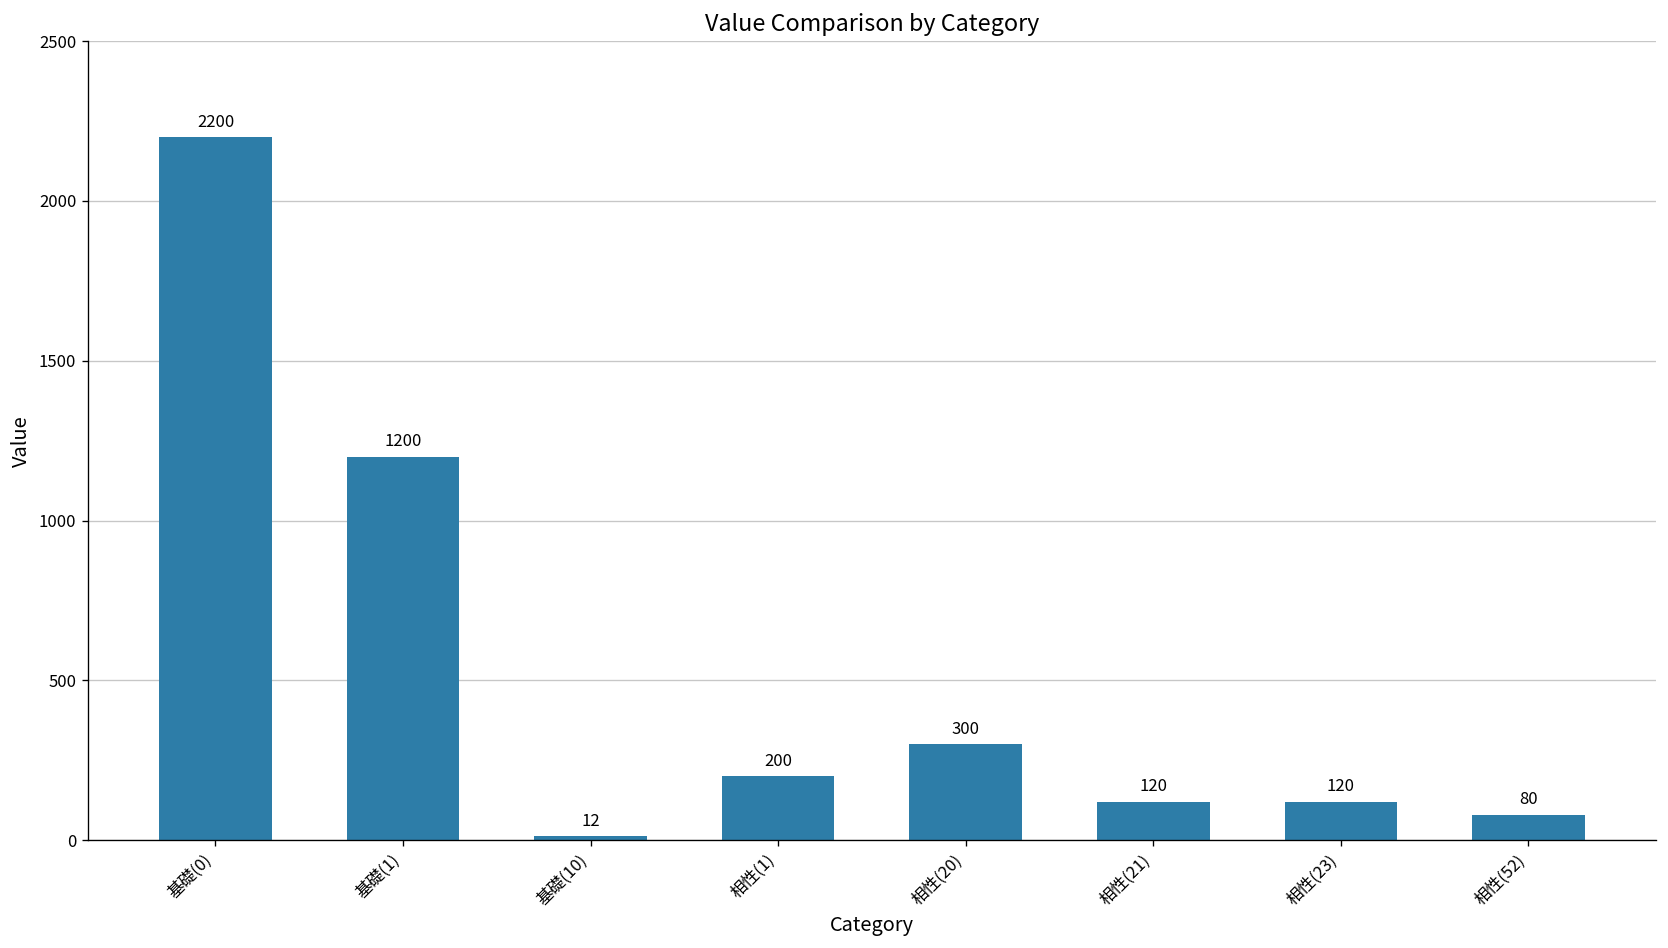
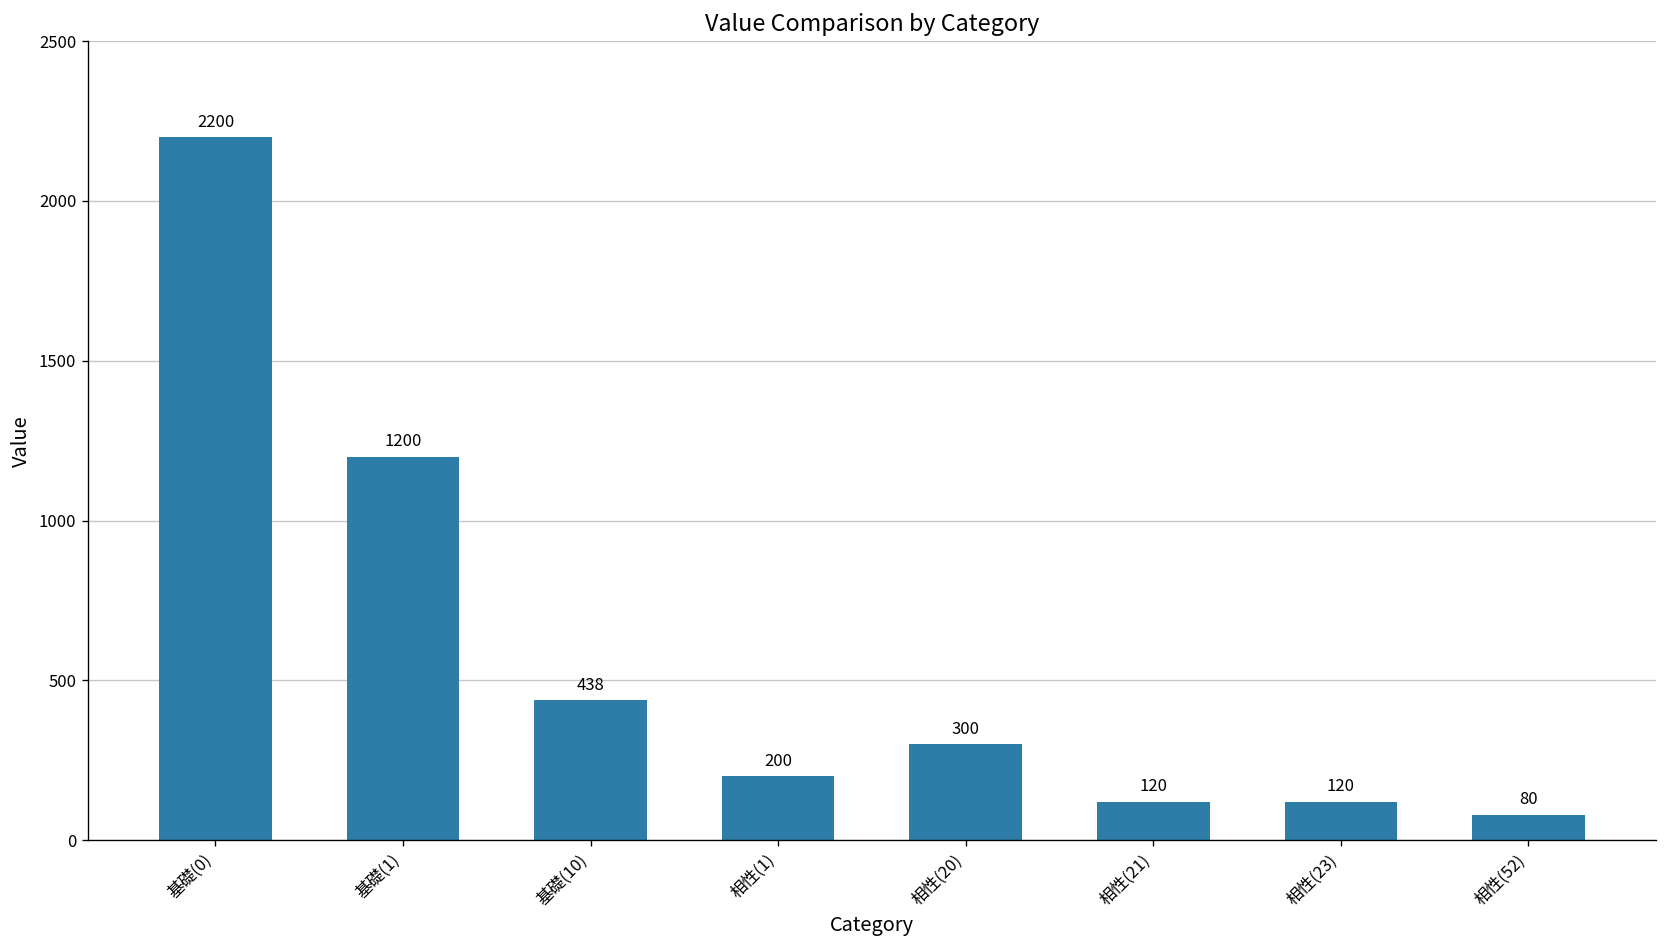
基礎(10): 12 -> 438
